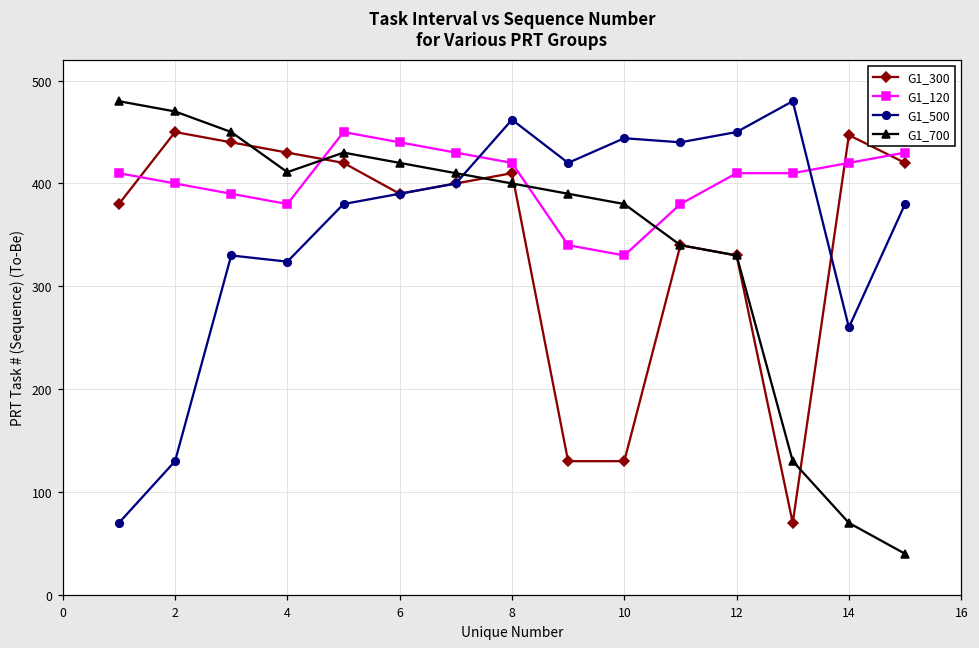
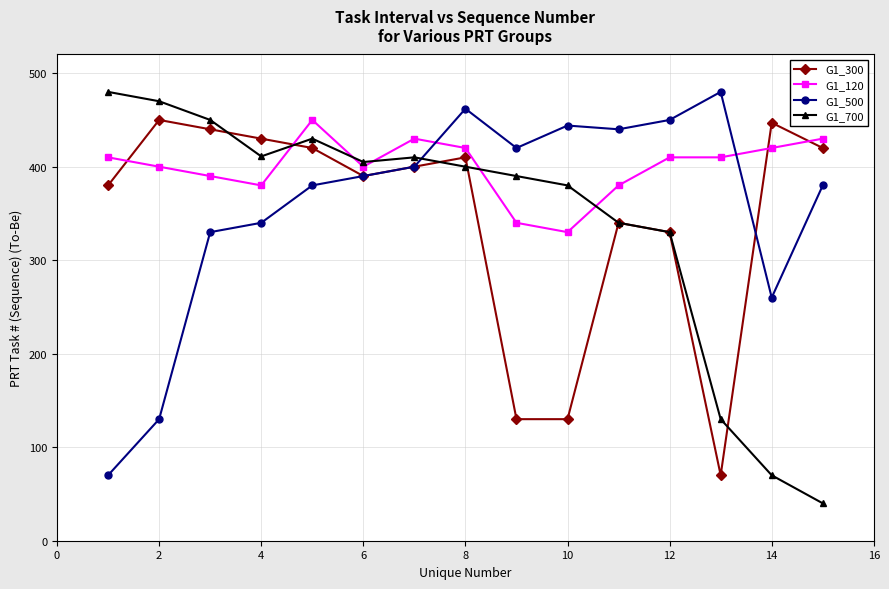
G1_500, 4: 320 -> 340
G1_120, 6: 440 -> 400
G1_700, 6: 420 -> 410
